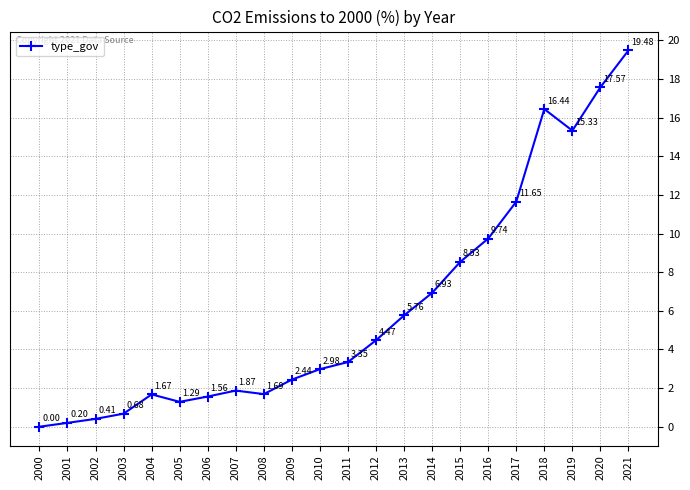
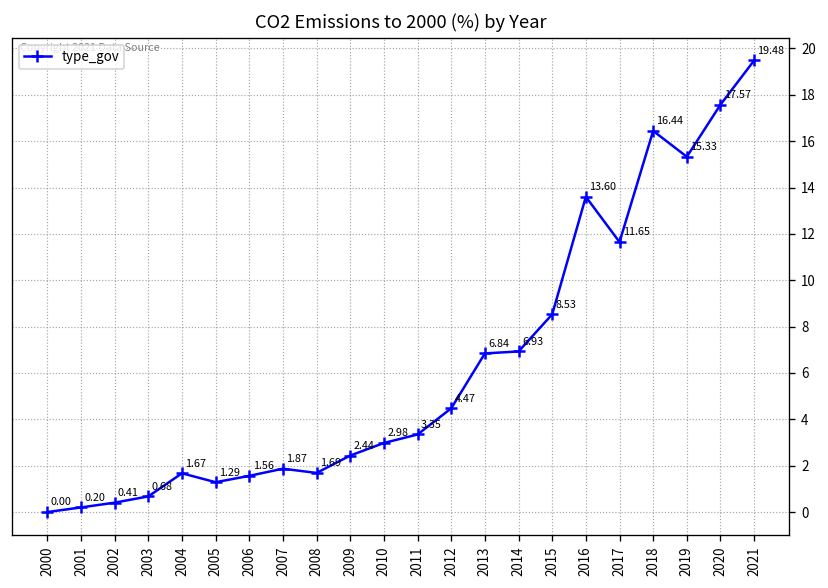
2013: 5.76 -> 6.84
2016: 9.74 -> 13.60
